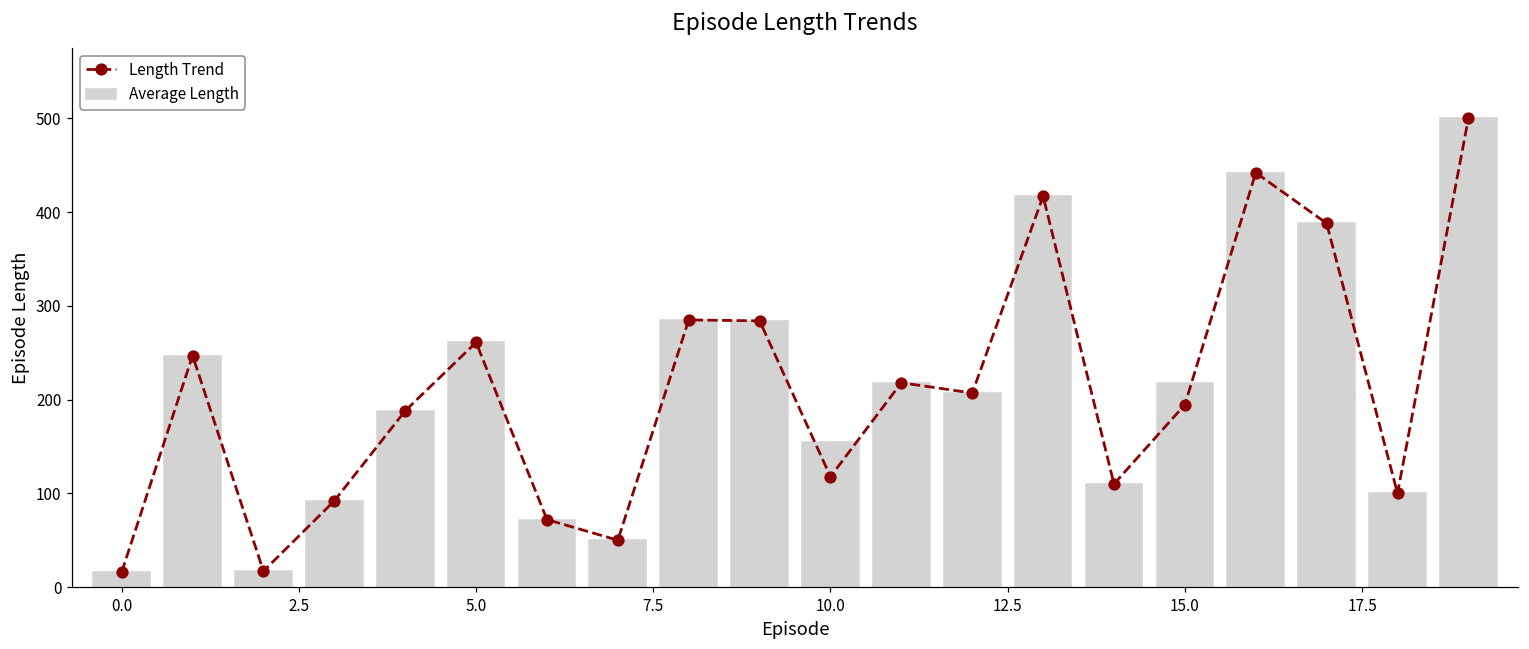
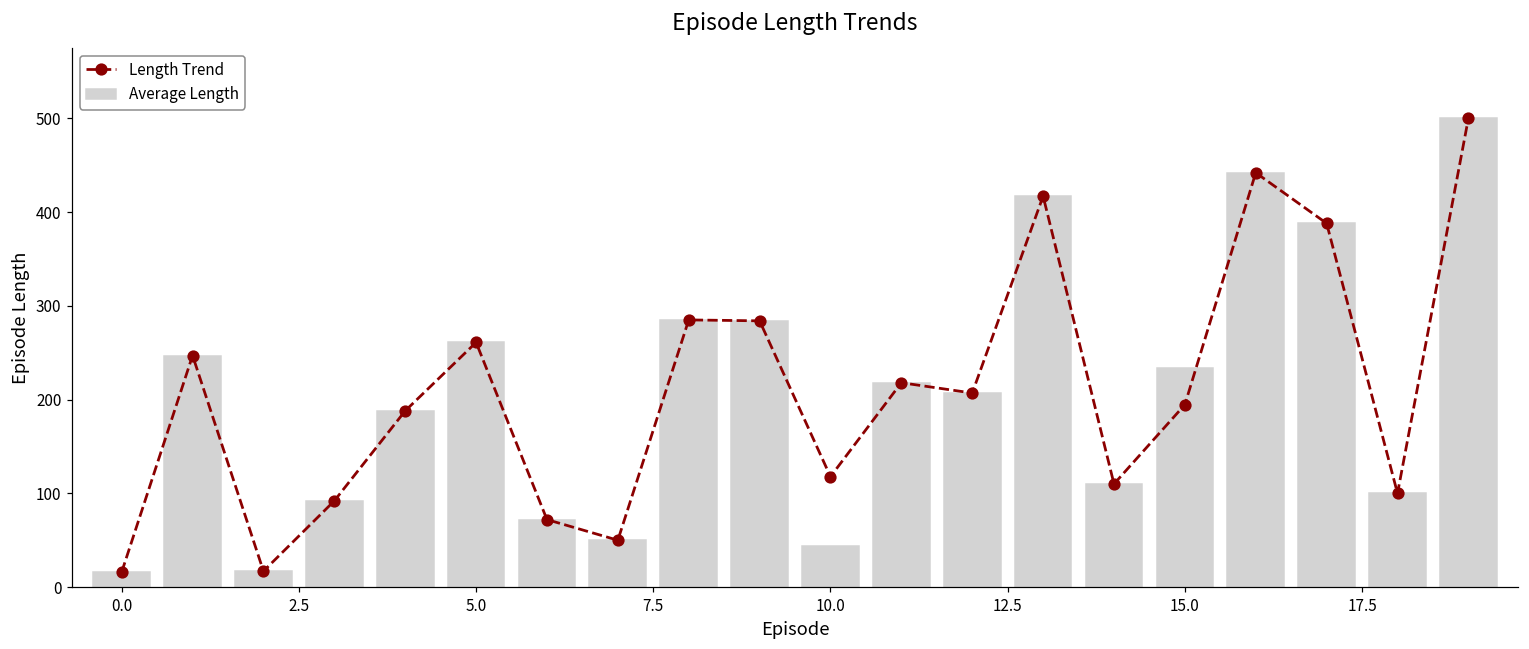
Average Length, 10.0: 160 -> 40
Average Length, 15.0: 220 -> 230
